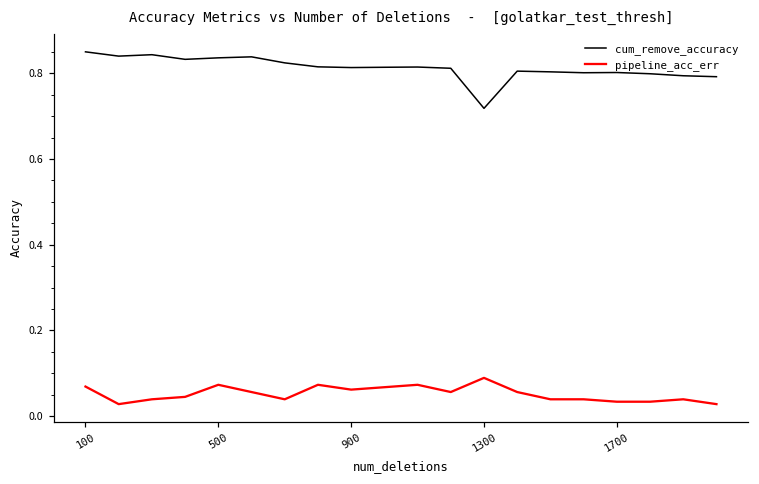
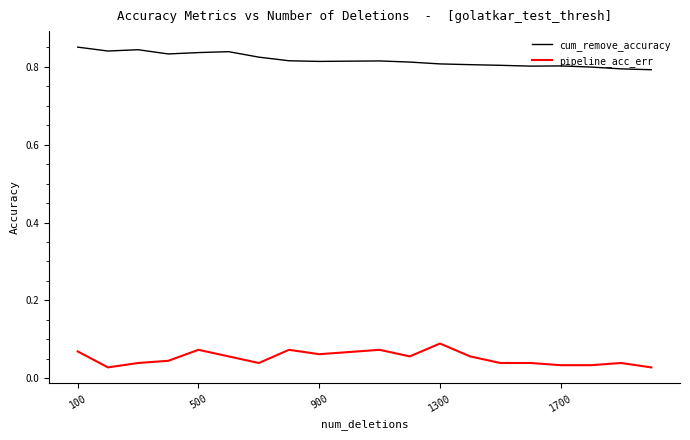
cum_remove_accuracy, 1300: 0.72 -> 0.81
